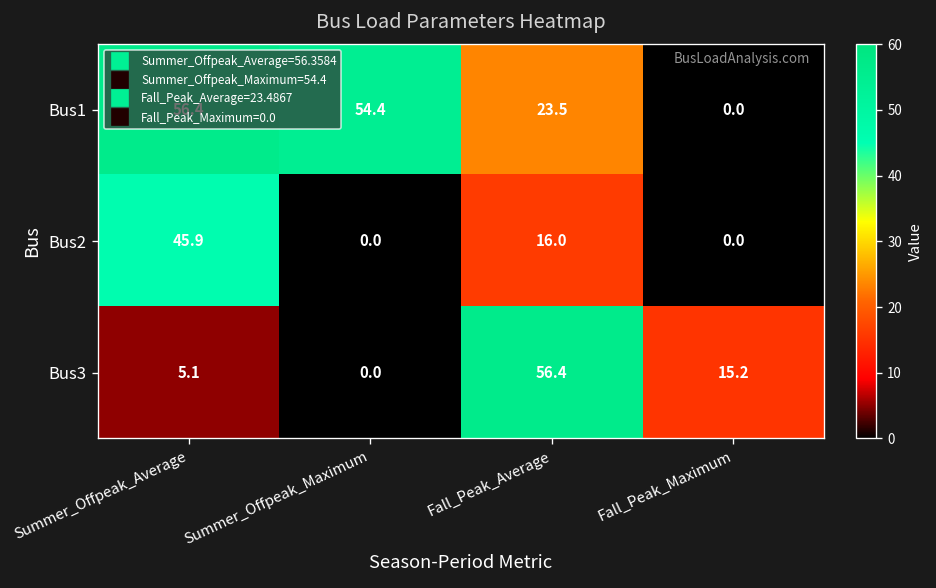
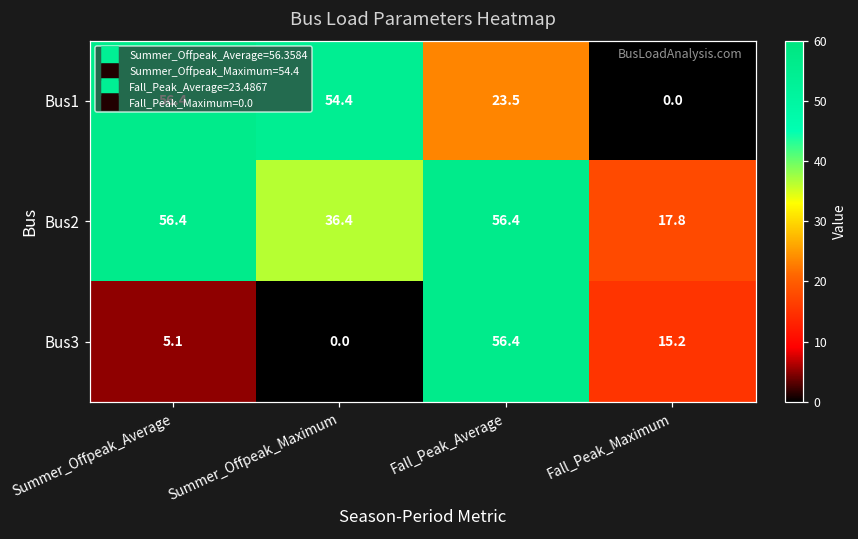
Bus2, Summer_Offpeak_Average: 45.9 -> 56.4
Bus2, Summer_Offpeak_Maximum: 0.0 -> 36.4
Bus2, Fall_Peak_Average: 16.0 -> 56.4
Bus2, Fall_Peak_Maximum: 0.0 -> 17.8
